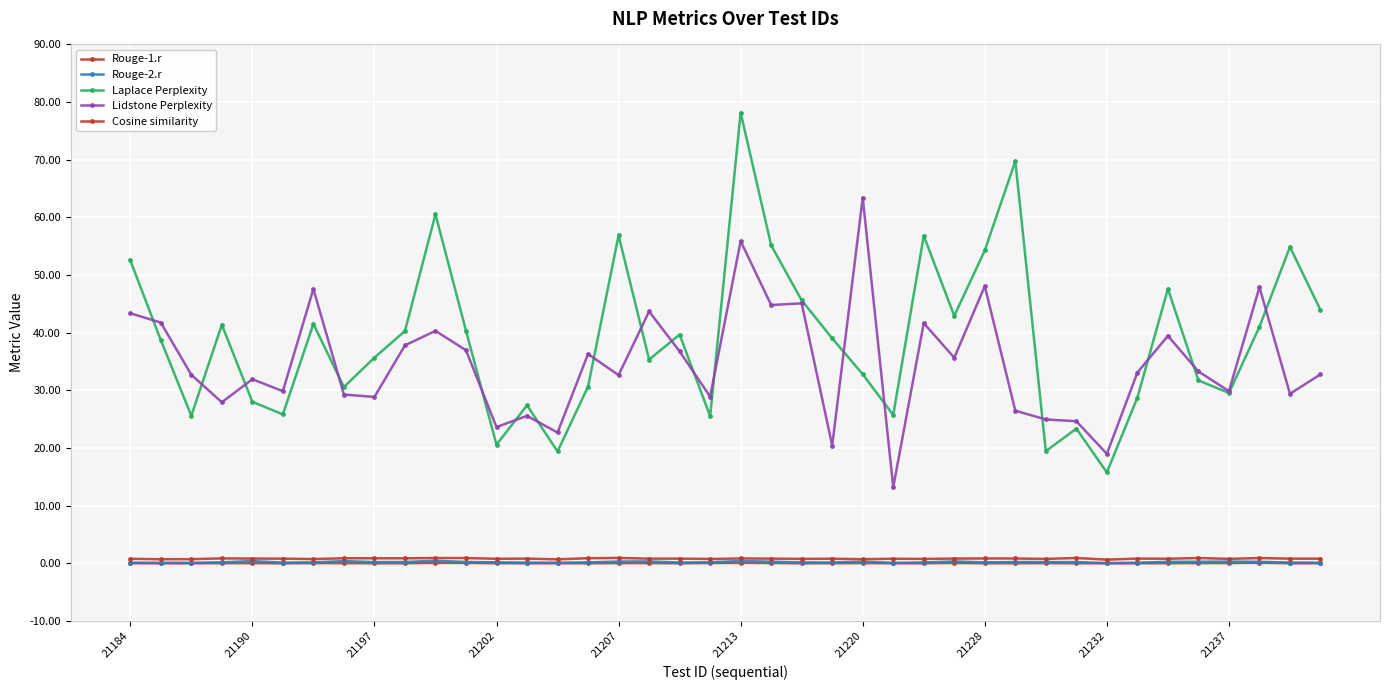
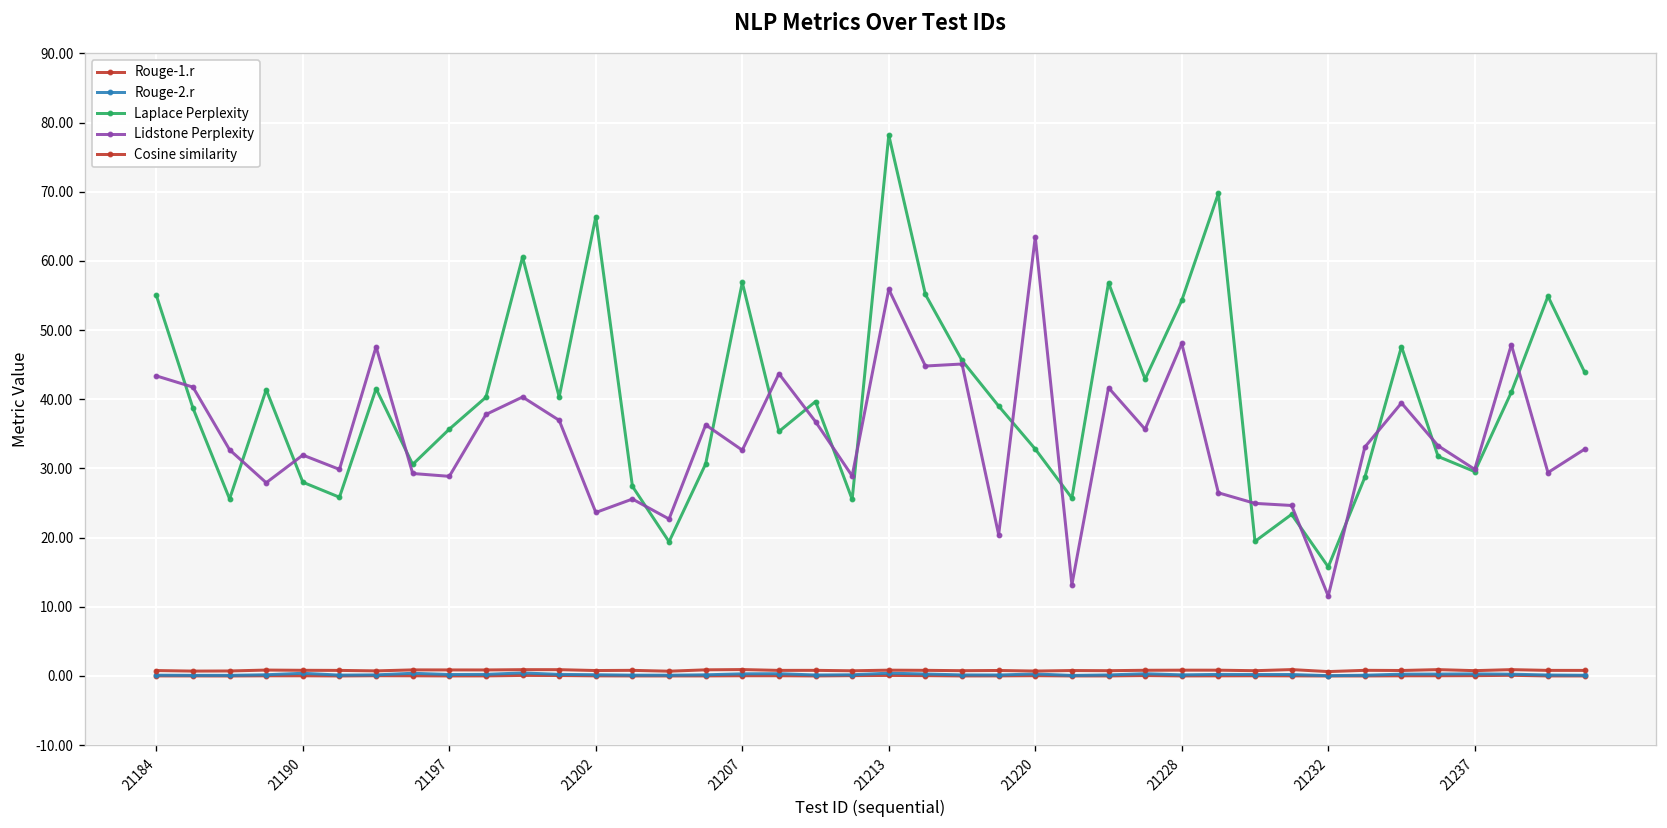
Laplace Perplexity, 21184: 53 -> 55
Laplace Perplexity, 21202: 21 -> 66
Lidstone Perplexity, 21232: 19 -> 12
